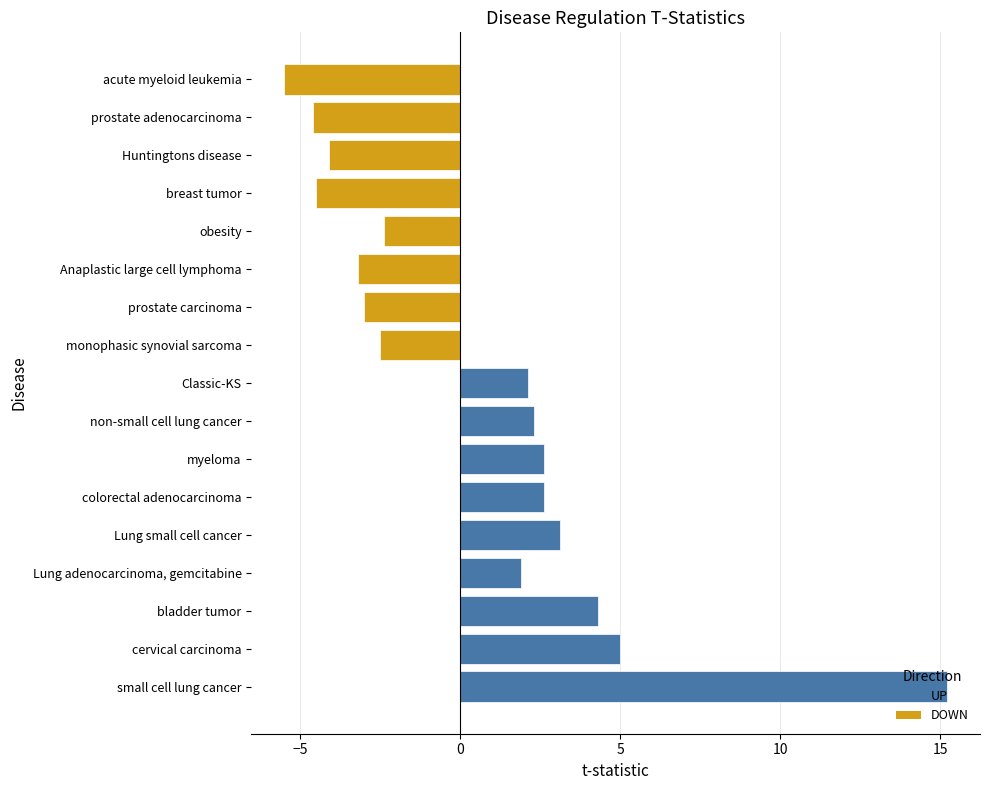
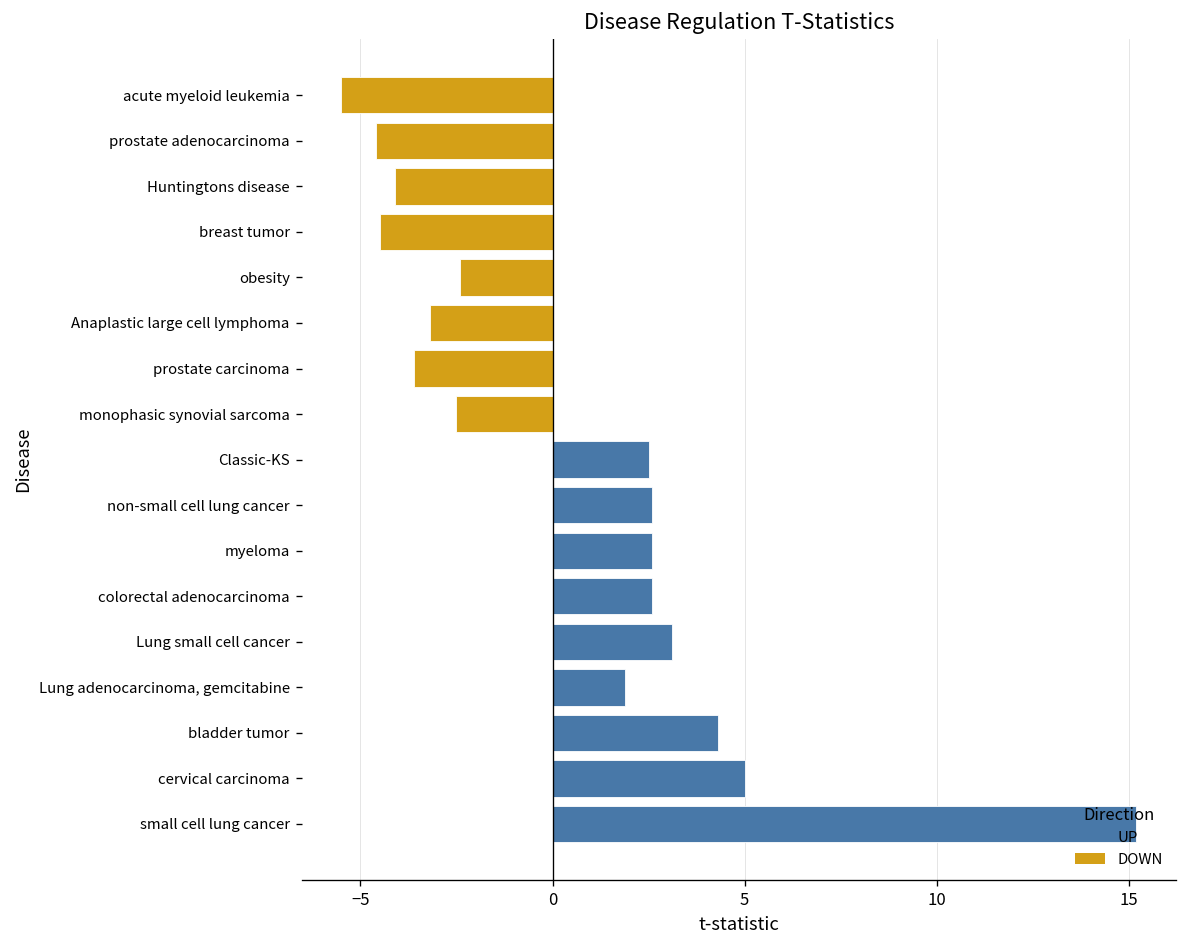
prostate carcinoma: -3.0 -> -3.6
Classic-KS: 2.1 -> 2.5
non-small cell lung cancer: 2.3 -> 2.6
